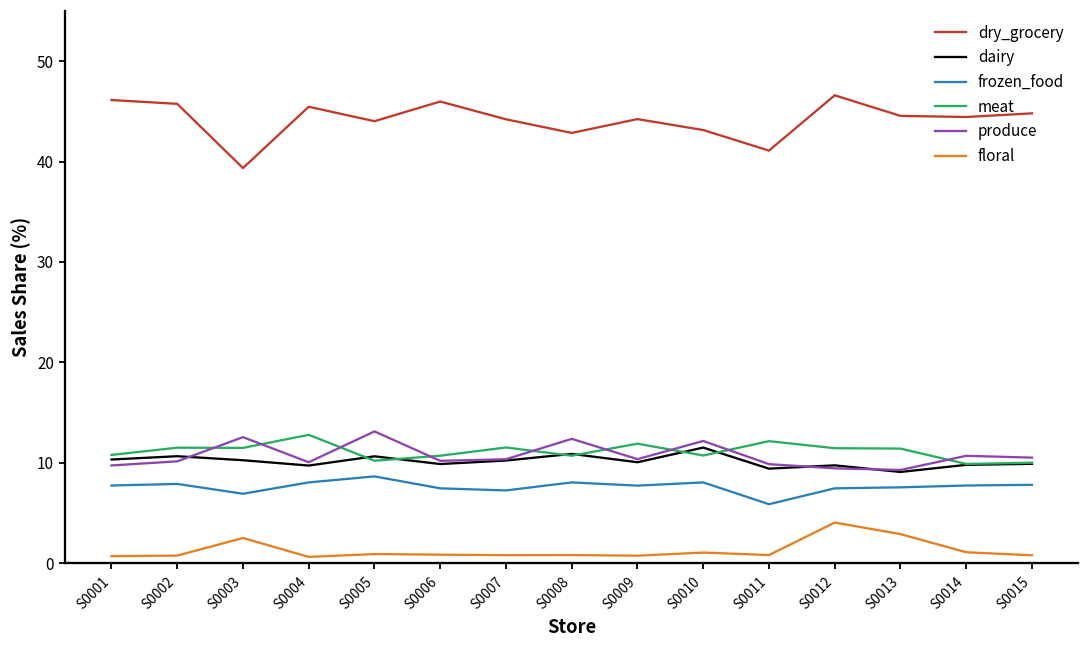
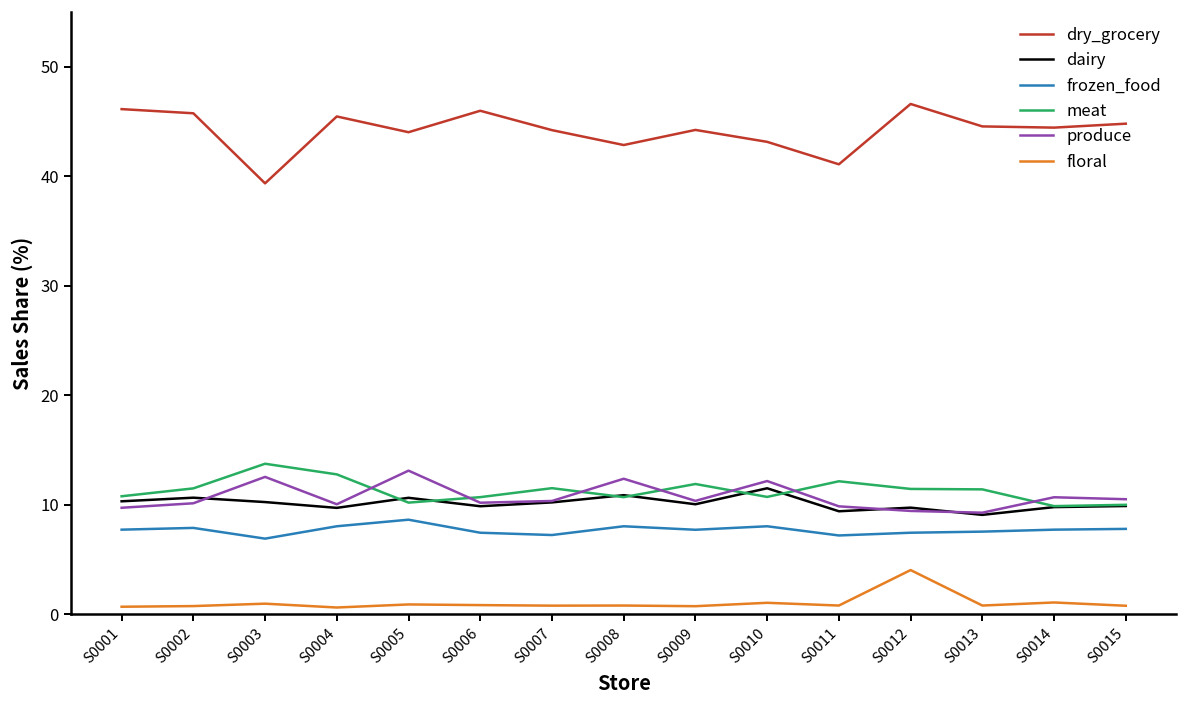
meat, S0003: 11 -> 14
floral, S0003: 2 -> 1
frozen_food, S0011: 6 -> 7
floral, S0013: 3 -> 1
